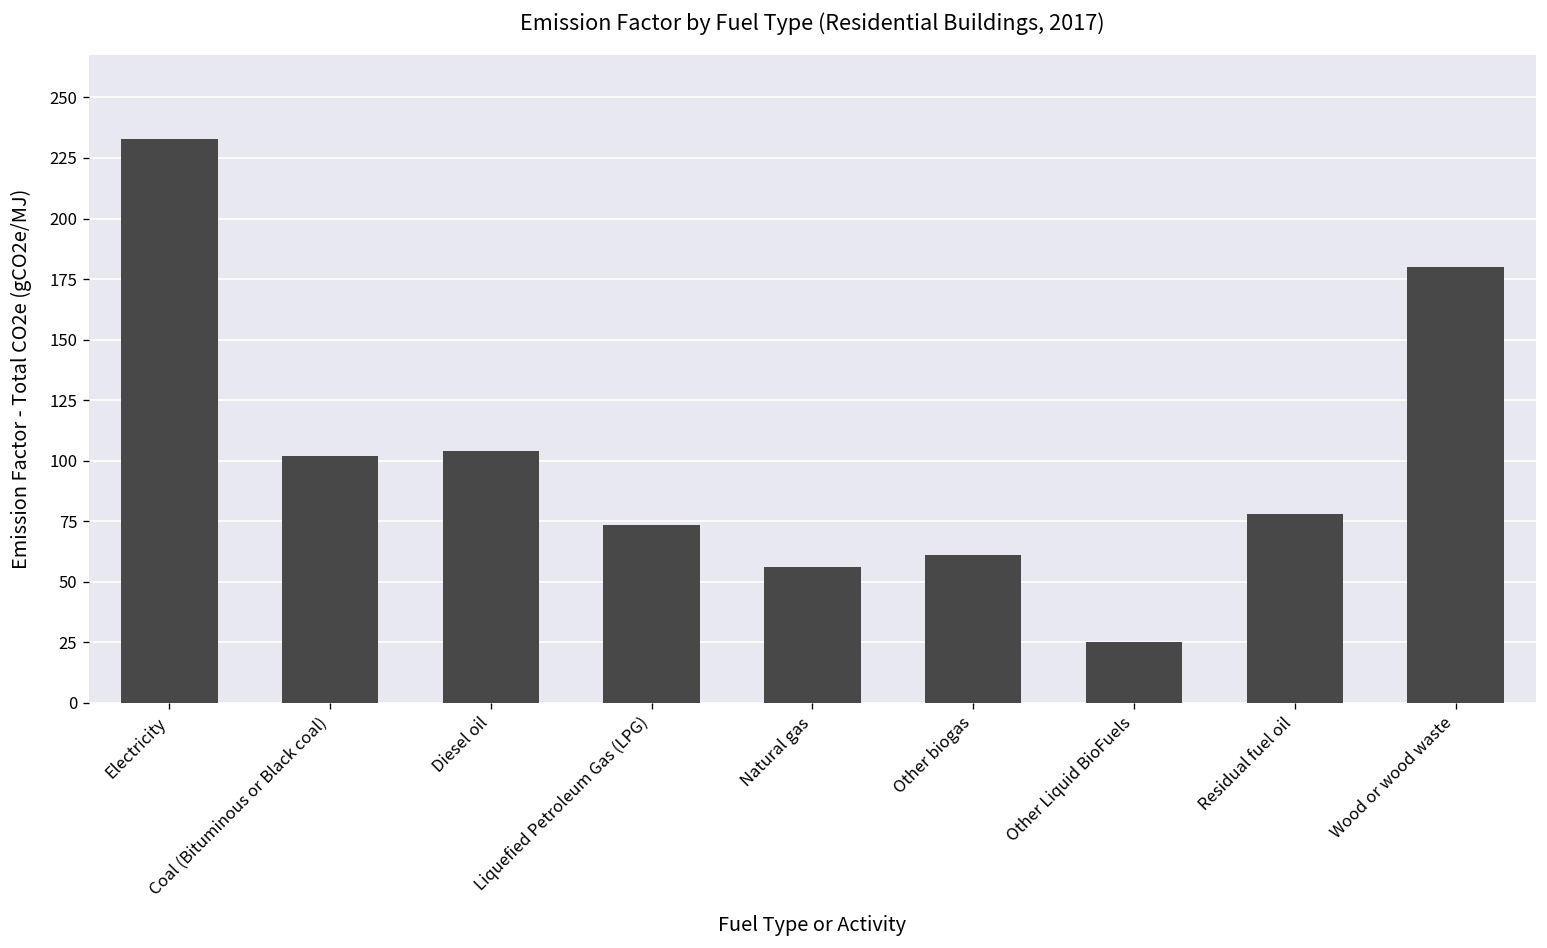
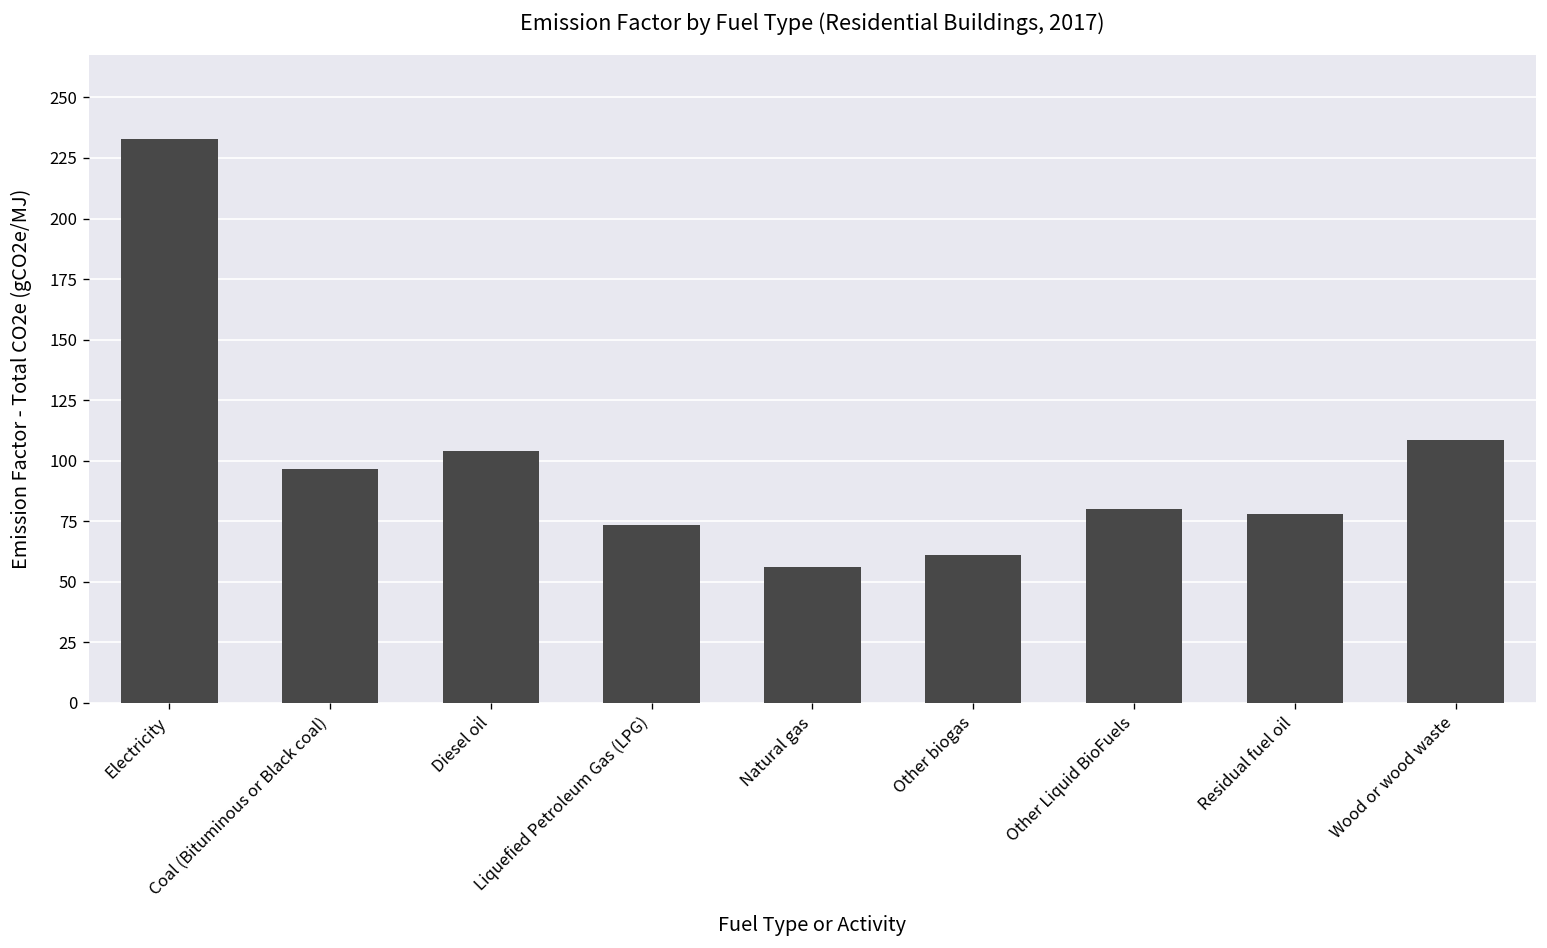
Coal (Bituminous or Black coal): 102 -> 97
Other Liquid BioFuels: 25 -> 80
Wood or wood waste: 180 -> 109
